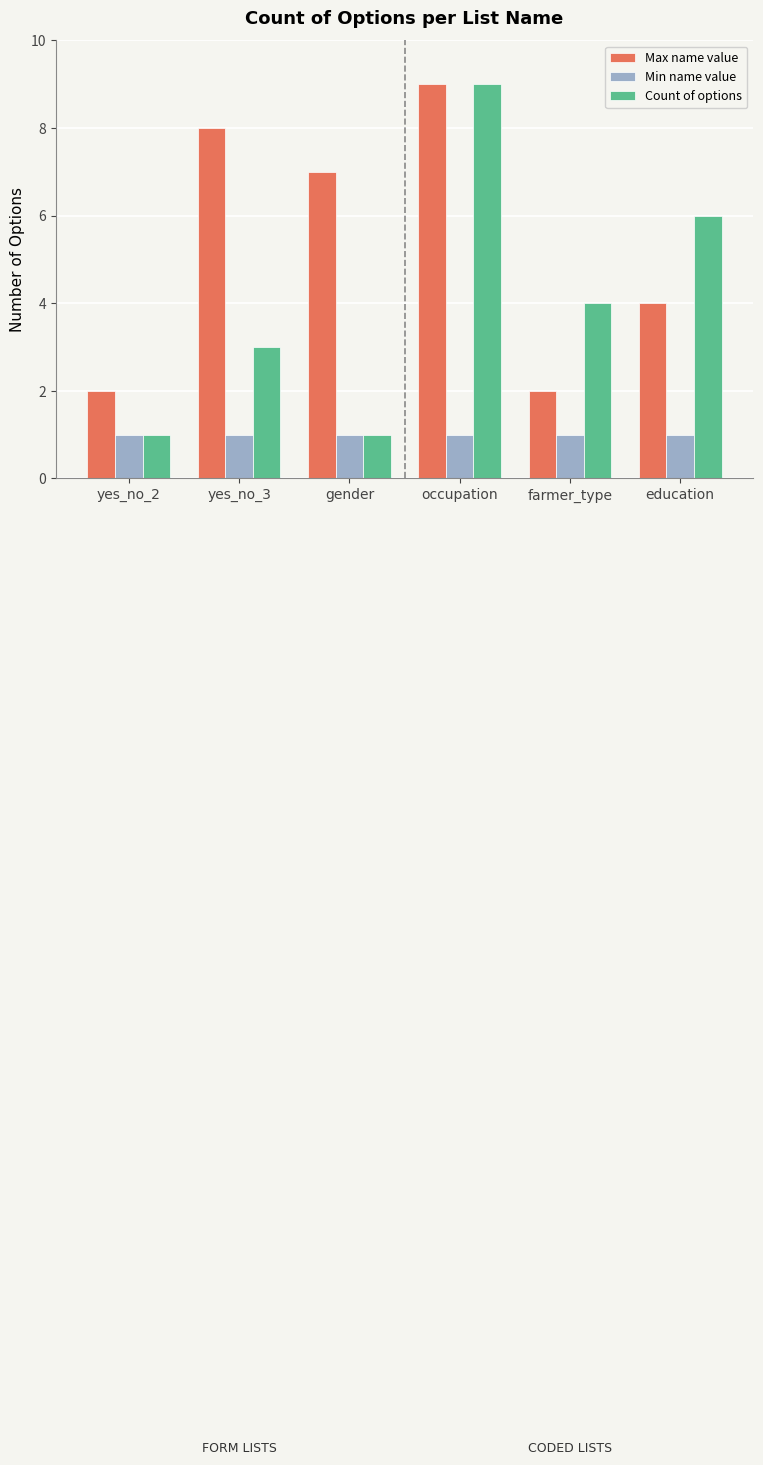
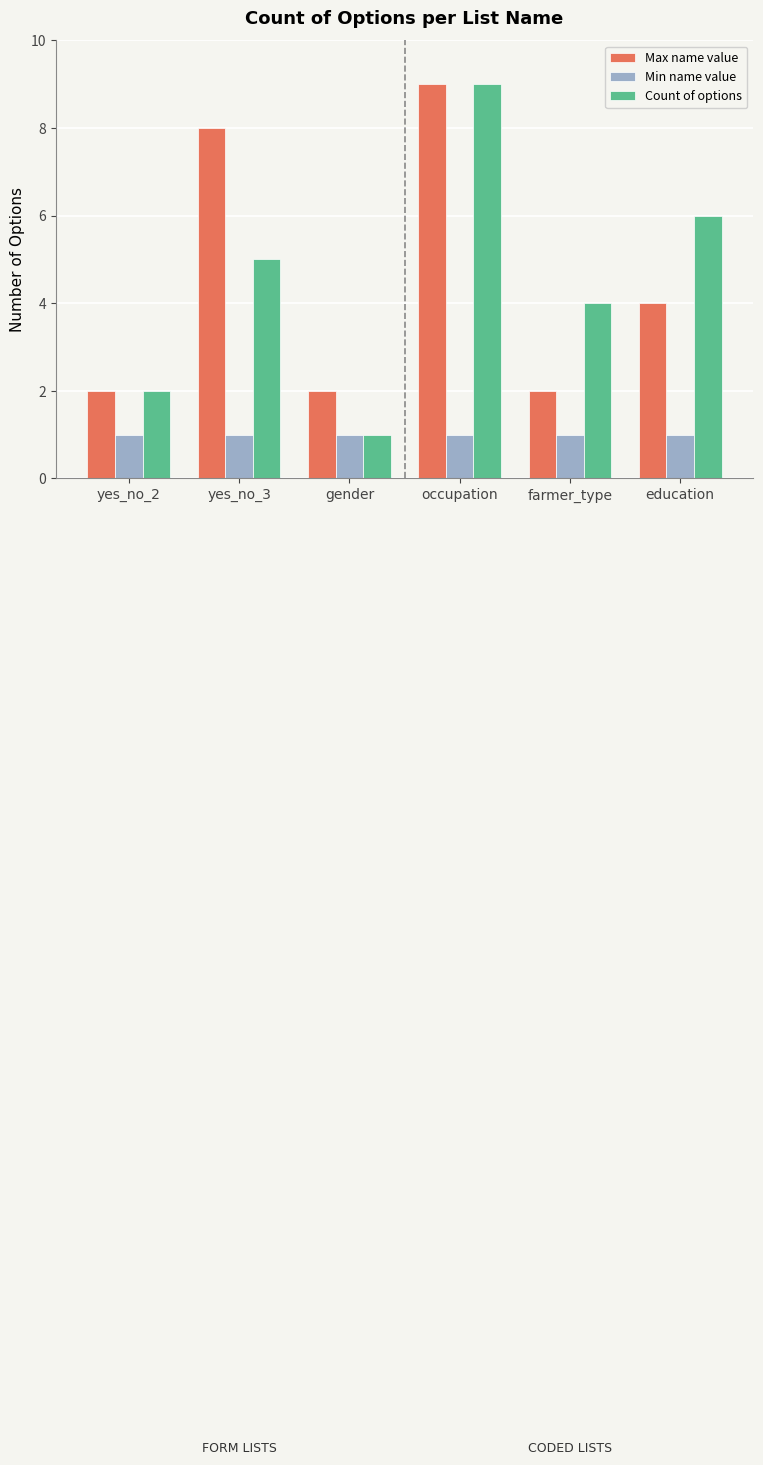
Count of options, yes_no_2: 1 -> 2
Count of options, yes_no_3: 3 -> 5
Max name value, gender: 7 -> 2
